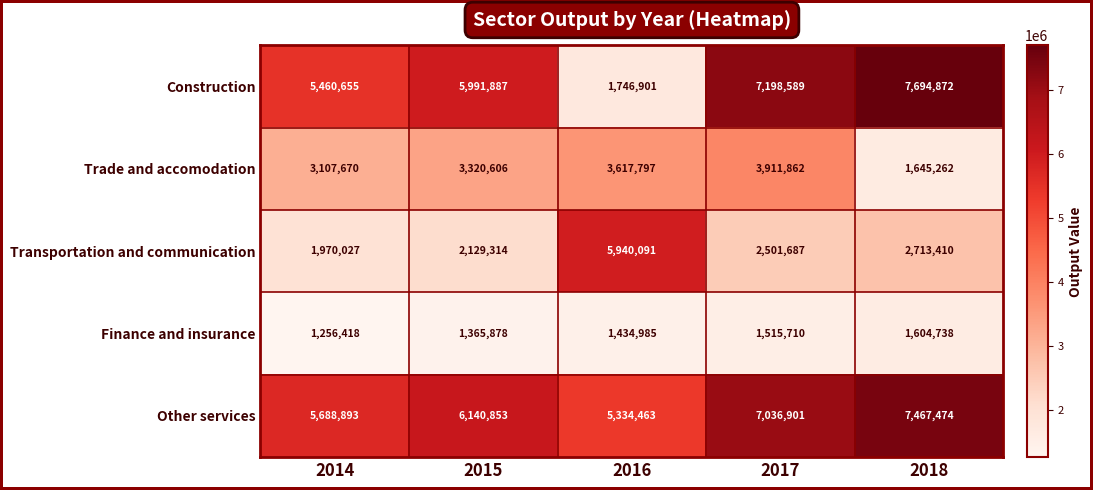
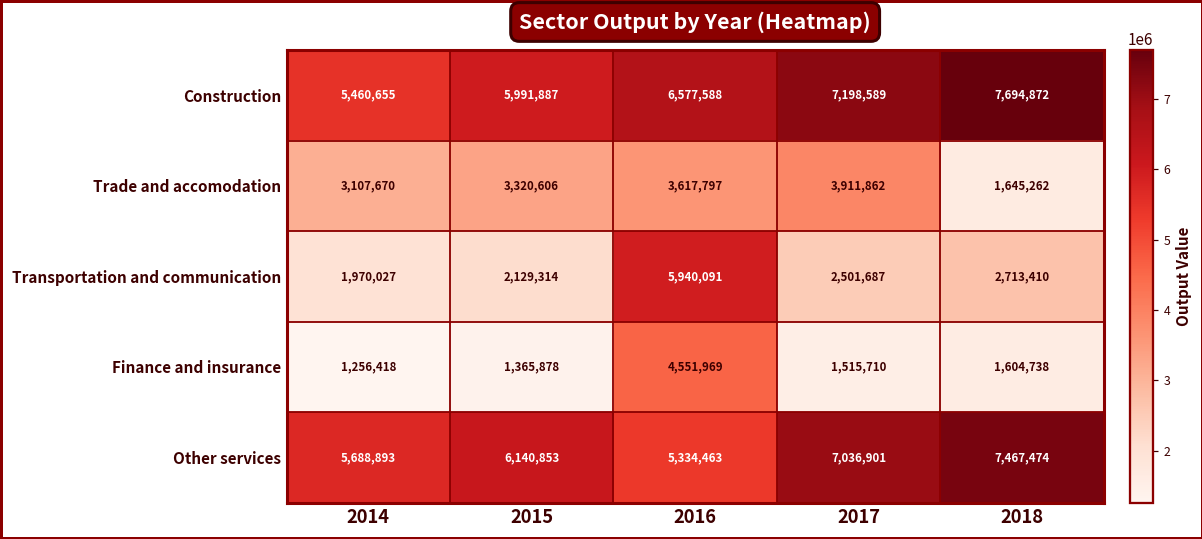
Construction, 2016: 1,746,901 -> 6,577,588
Finance and insurance, 2016: 1,434,985 -> 4,551,969
